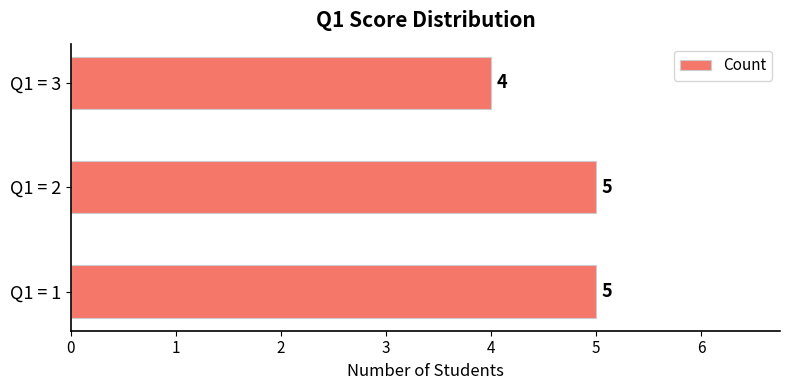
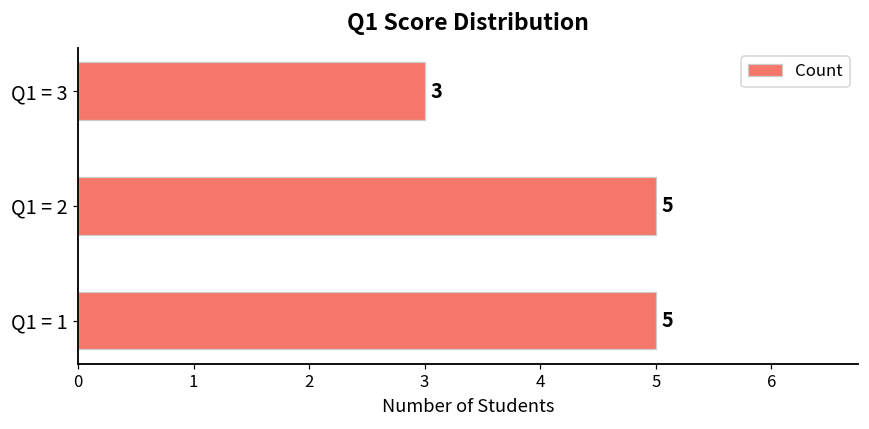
Q1 = 3: 4 -> 3
